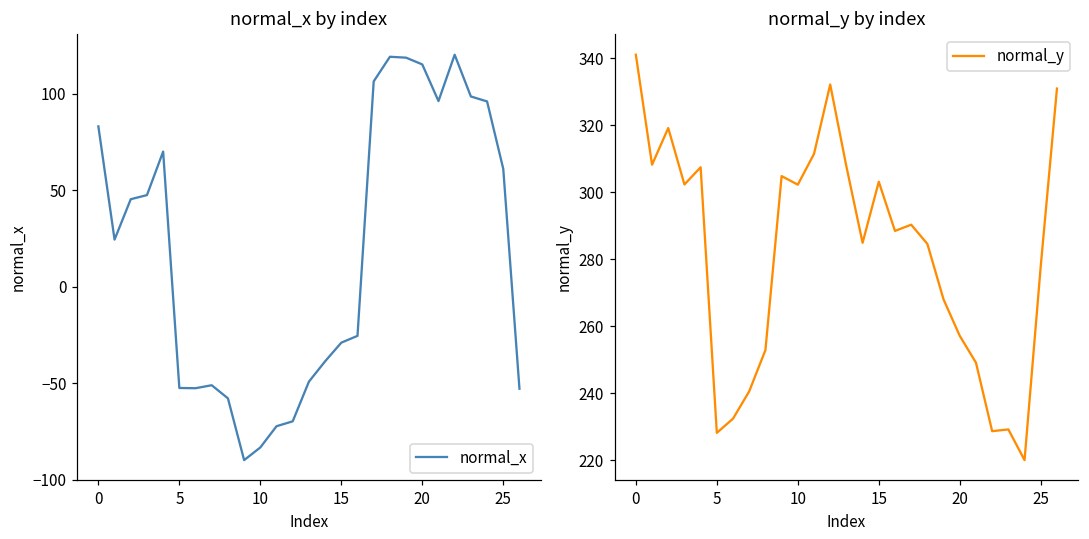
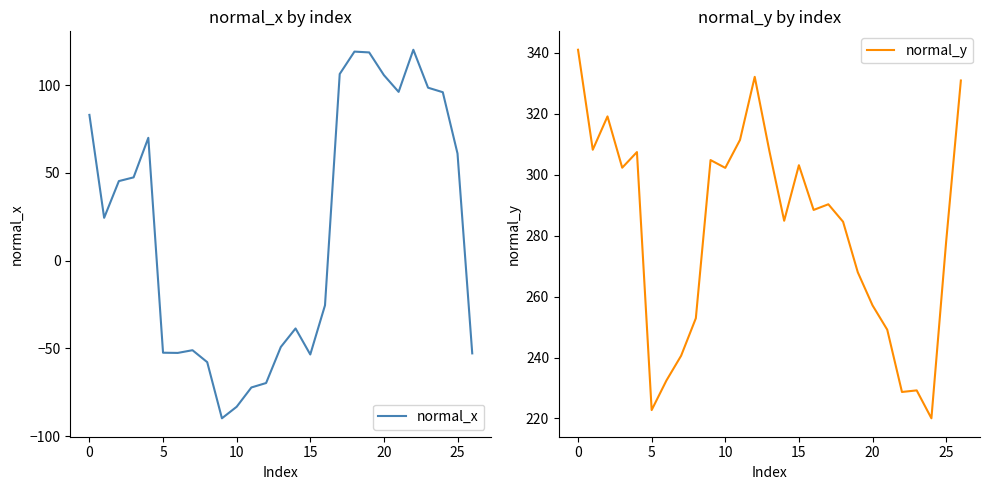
normal_x by index, 15: -29 -> -53
normal_x by index, 20: 115 -> 106
normal_y by index, 5: 228 -> 223
